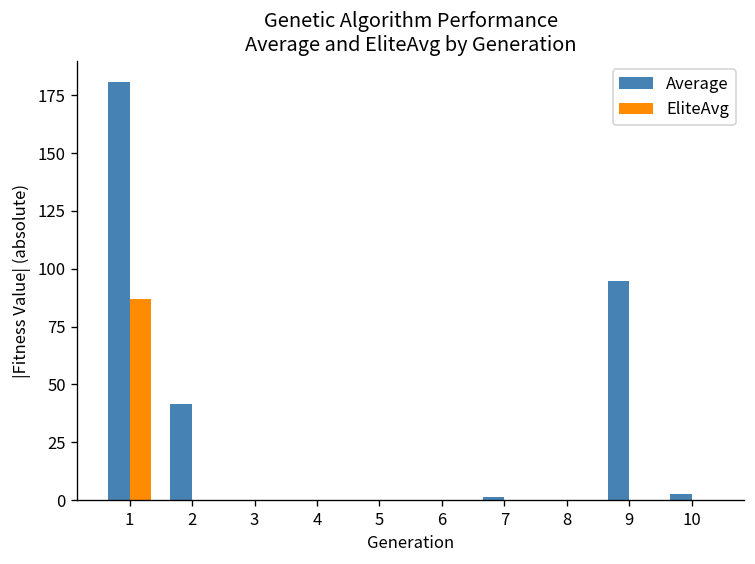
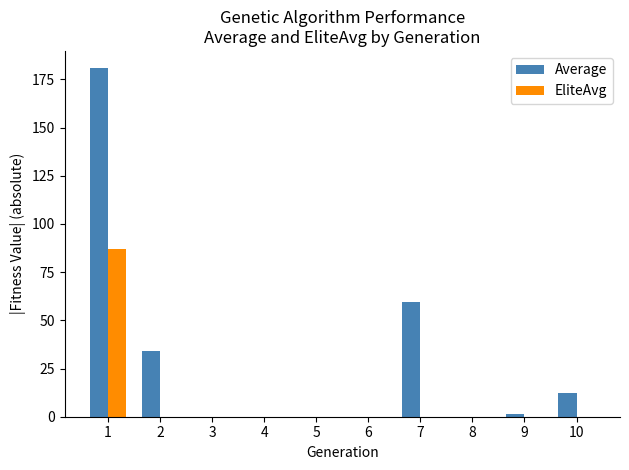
Average, 2: 42 -> 34
Average, 7: 1 -> 59
Average, 9: 95 -> 1
Average, 10: 3 -> 12
